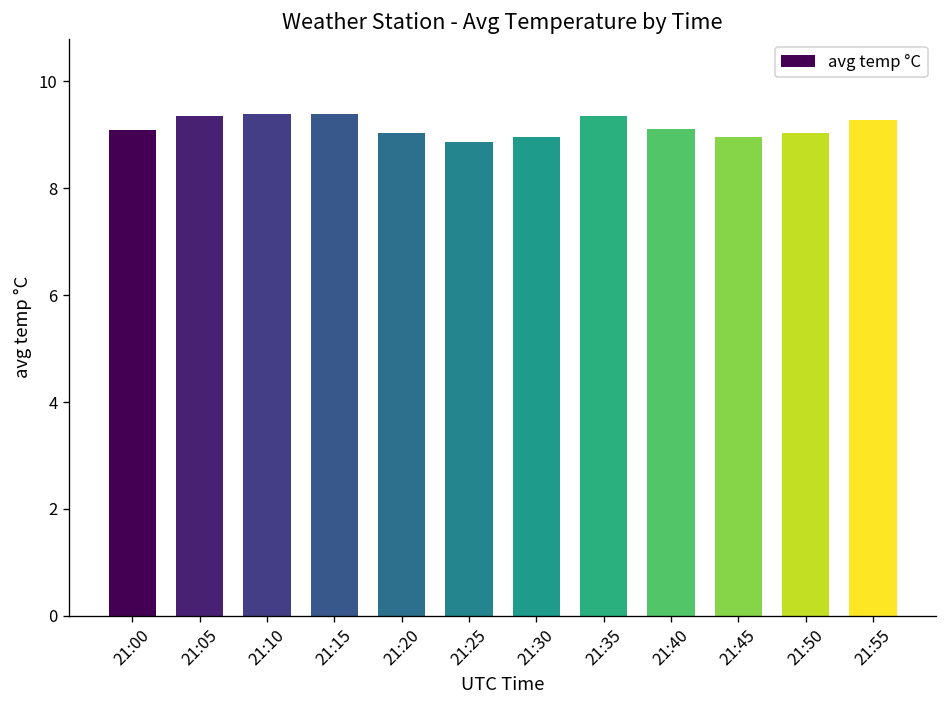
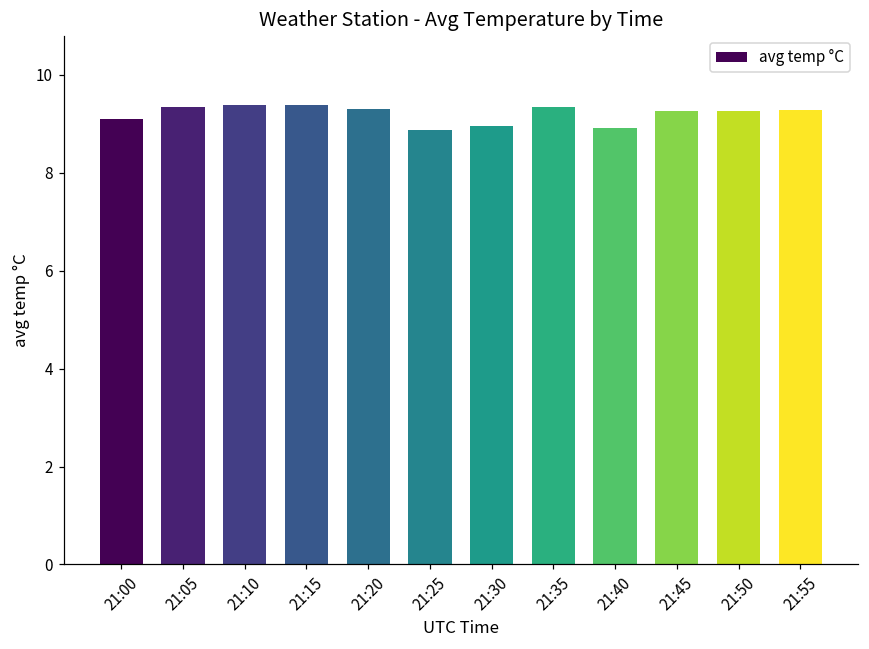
21:20: 9.0 -> 9.3
21:40: 9.1 -> 8.9
21:45: 9.0 -> 9.3
21:50: 9.0 -> 9.3
